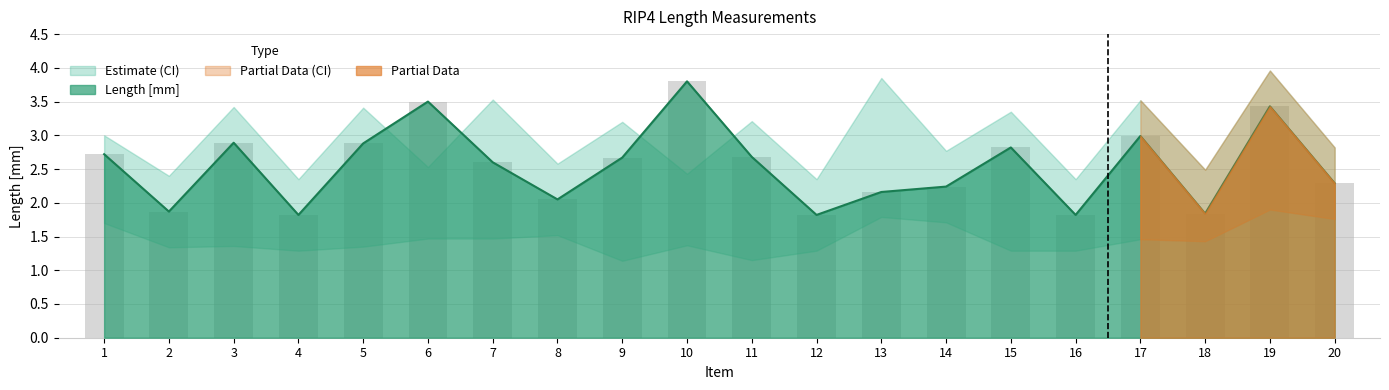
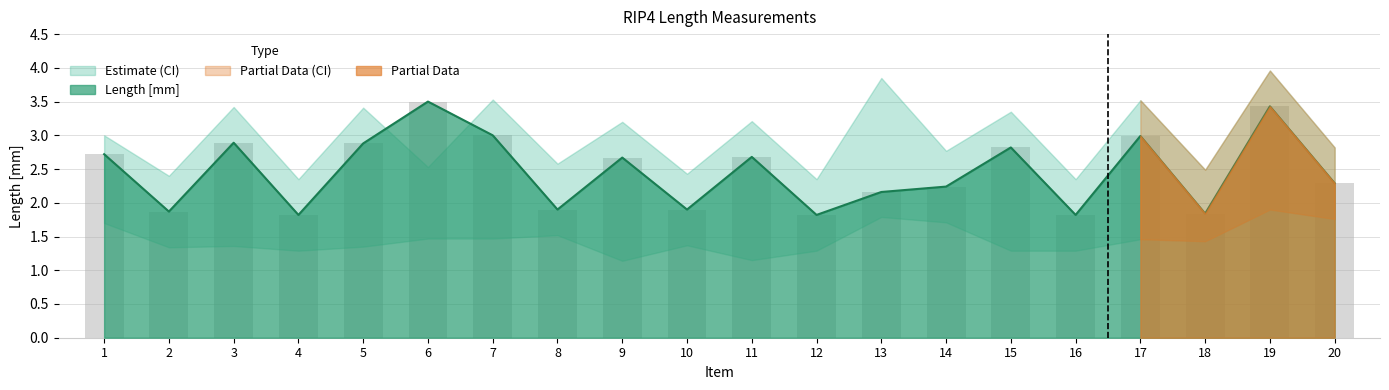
Length [mm], 7: 2.6 -> 3.0
Length [mm], 8: 2.1 -> 1.9
Length [mm], 10: 3.8 -> 1.9
